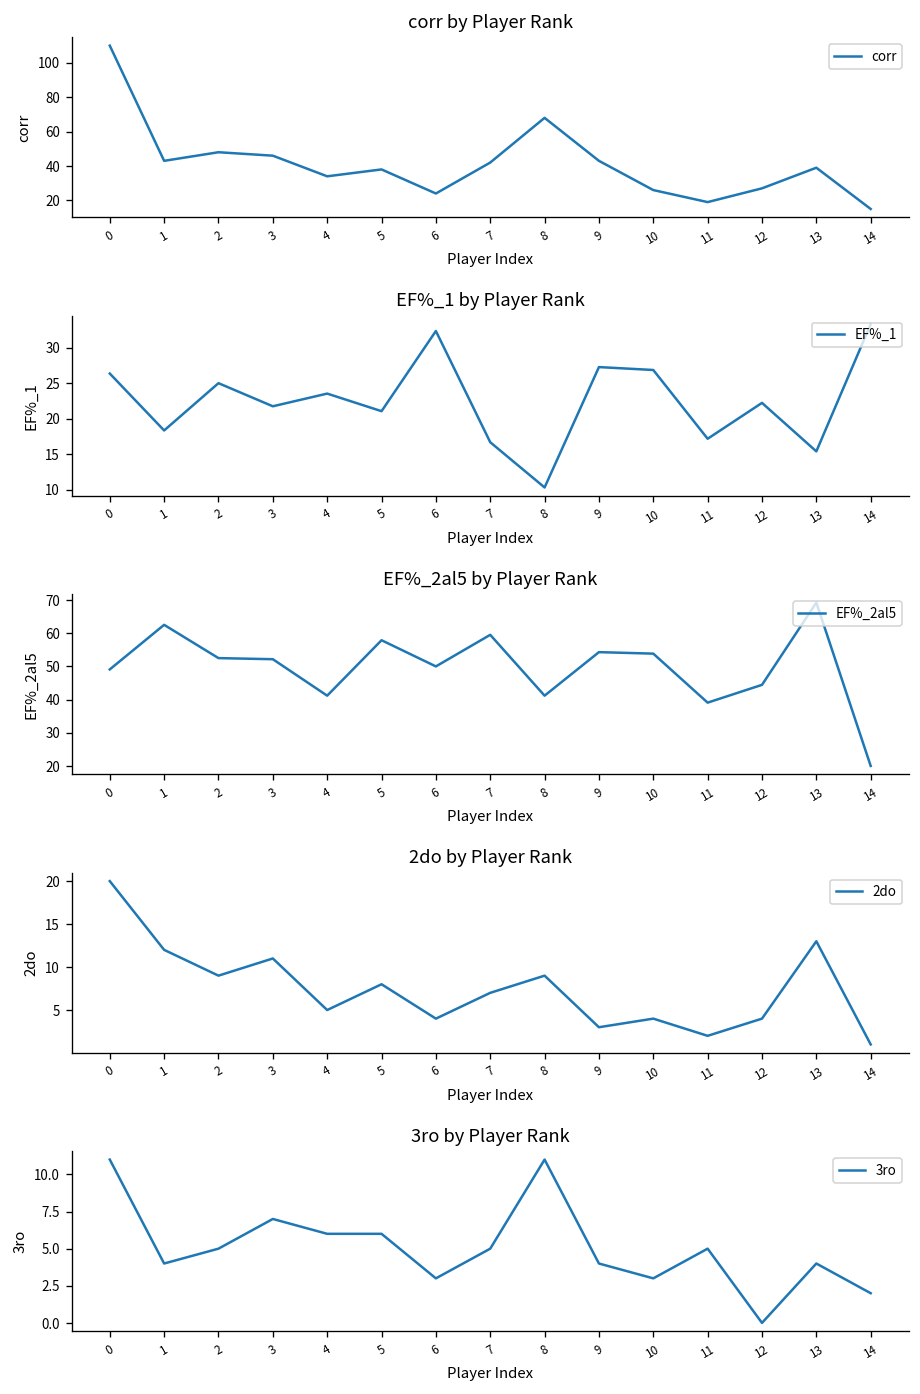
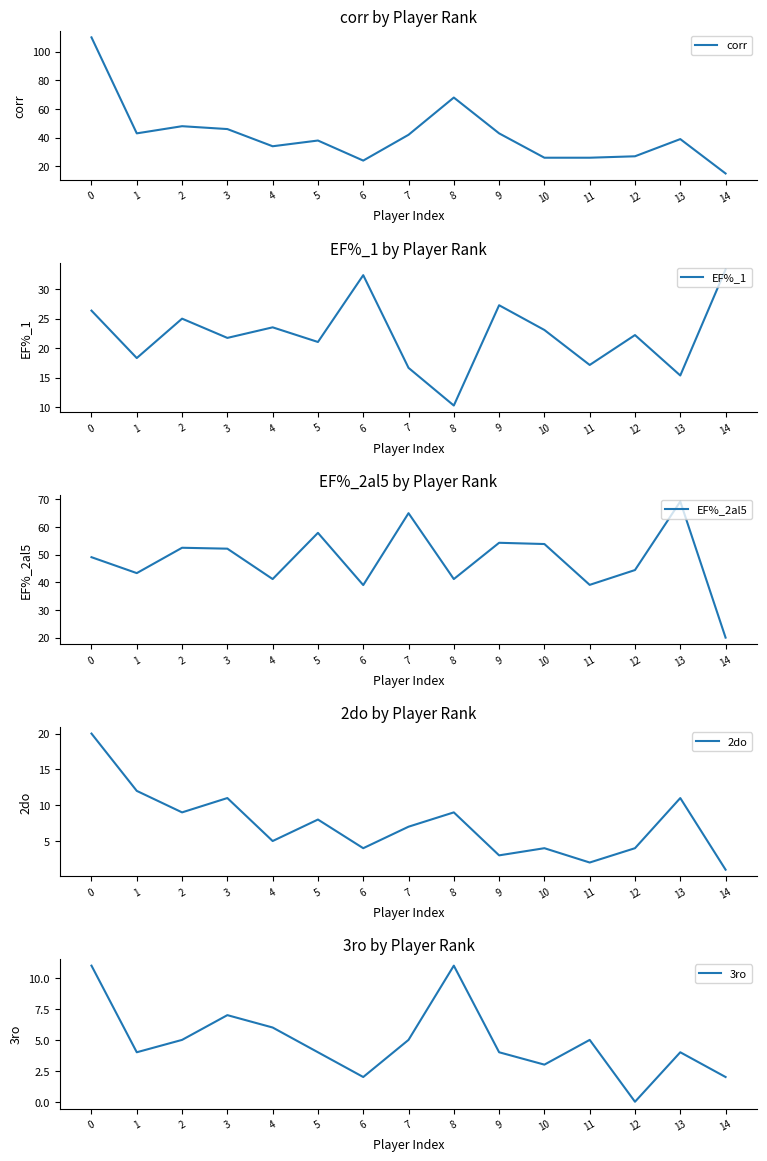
corr by Player Rank, 11: 19 -> 26
EF%_1 by Player Rank, 10: 27 -> 23
EF%_2al5 by Player Rank, 1: 63 -> 43
EF%_2al5 by Player Rank, 6: 50 -> 39
EF%_2al5 by Player Rank, 7: 60 -> 65
2do by Player Rank, 13: 13 -> 11
3ro by Player Rank, 5: 6 -> 4
3ro by Player Rank, 6: 3 -> 2
